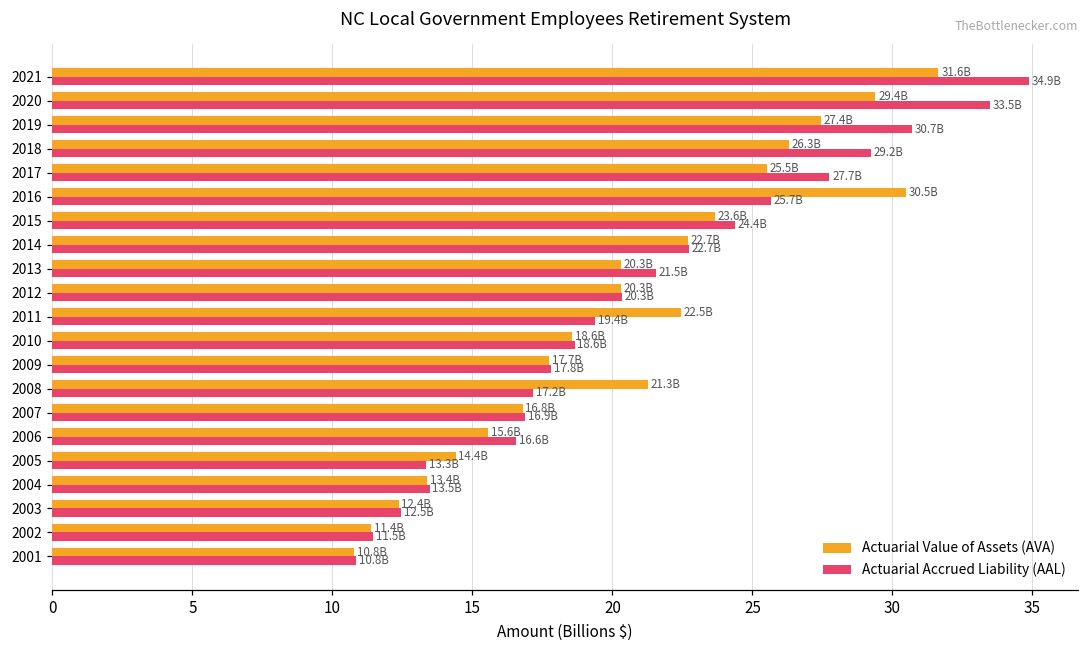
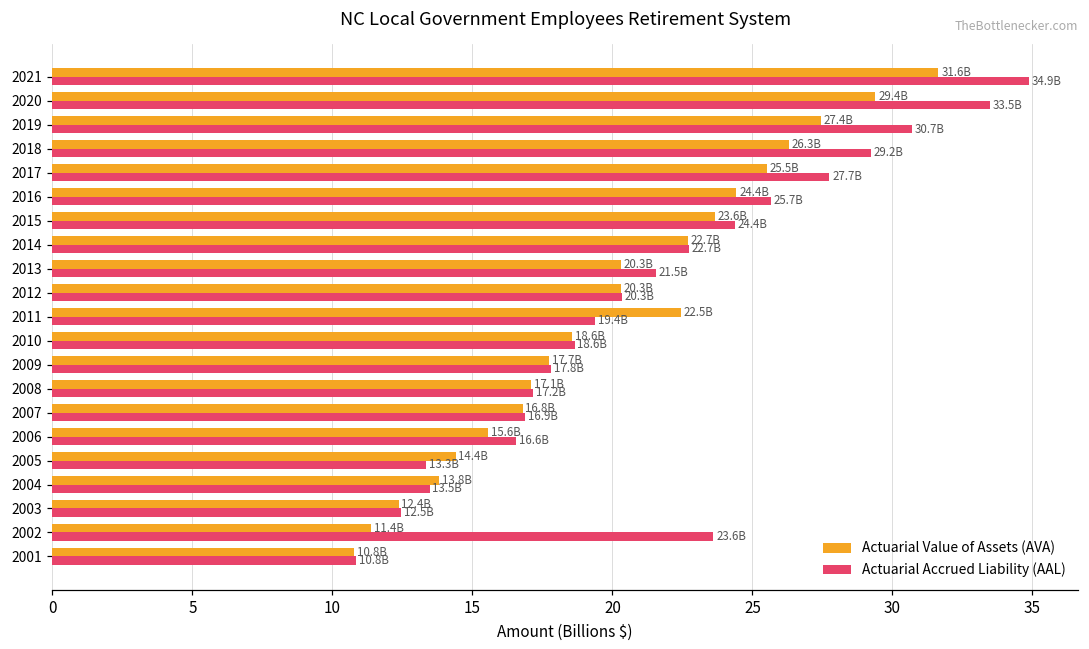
Actuarial Value of Assets (AVA), 2016: 30.5B -> 24.4B
Actuarial Value of Assets (AVA), 2008: 21.3B -> 17.1B
Actuarial Value of Assets (AVA), 2004: 13.4B -> 13.8B
Actuarial Accrued Liability (AAL), 2002: 11.5B -> 23.6B
